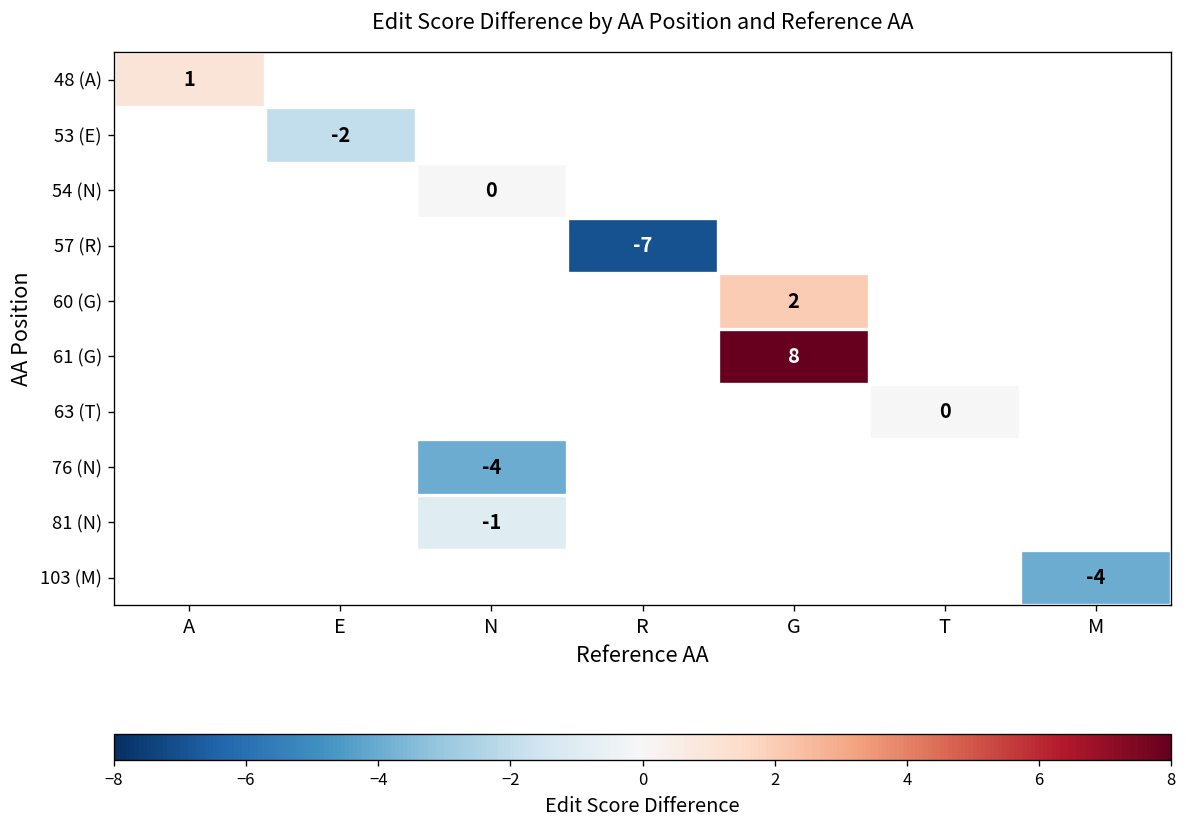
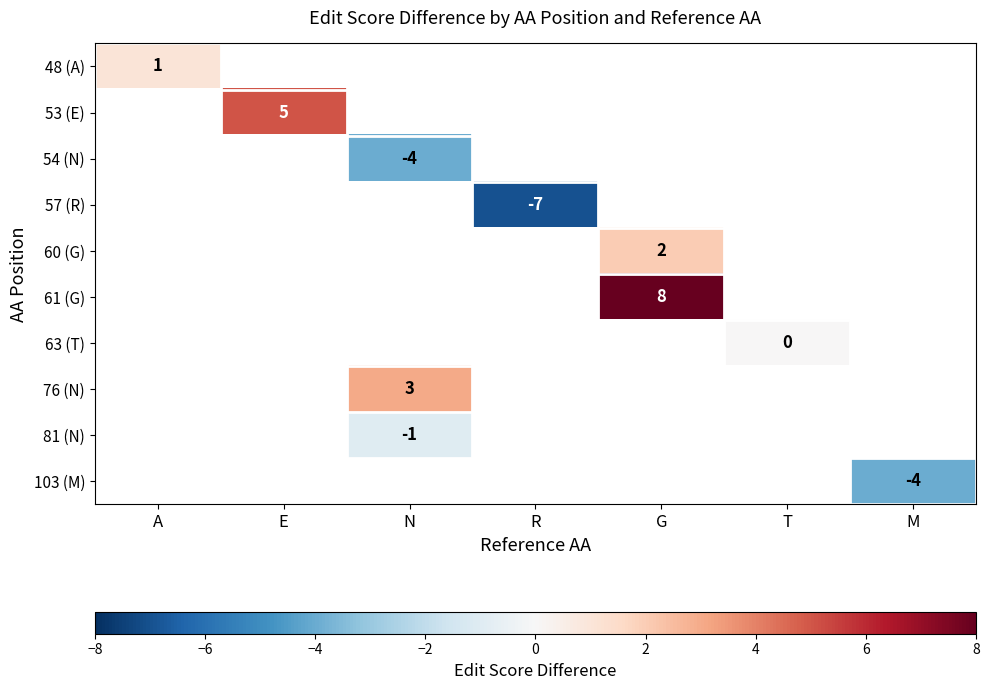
53 (E), E: -2 -> 5
54 (N), N: 0 -> -4
76 (N), N: -4 -> 3
